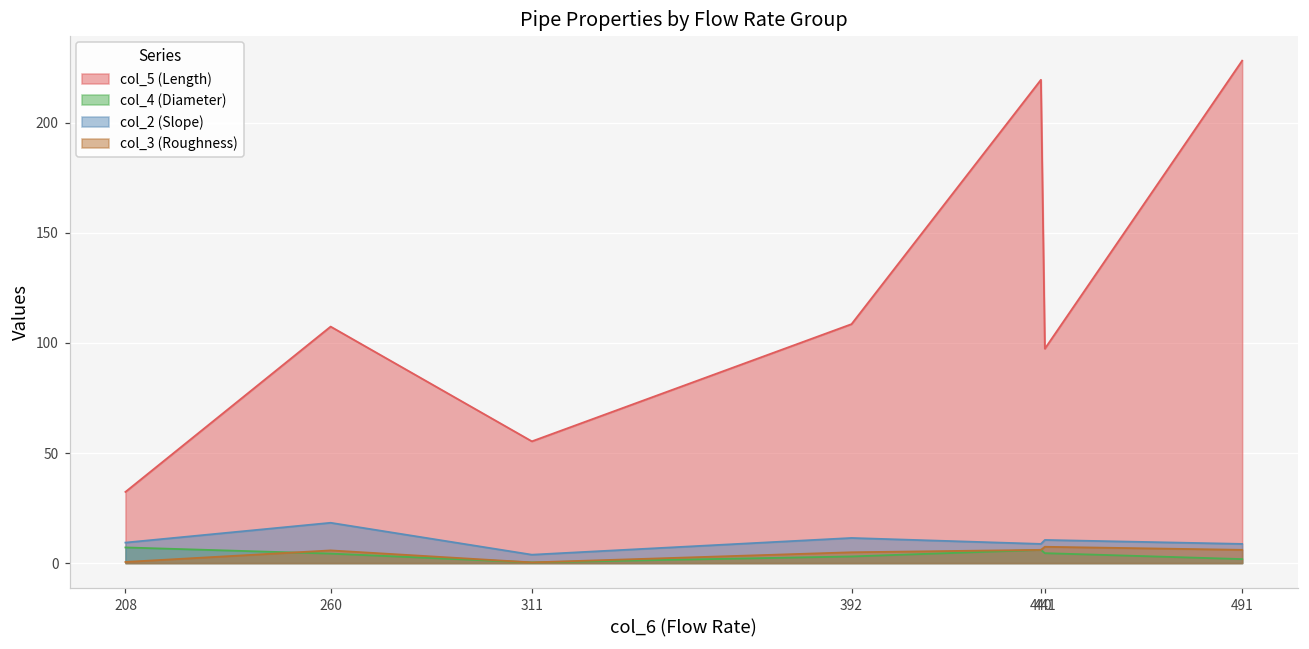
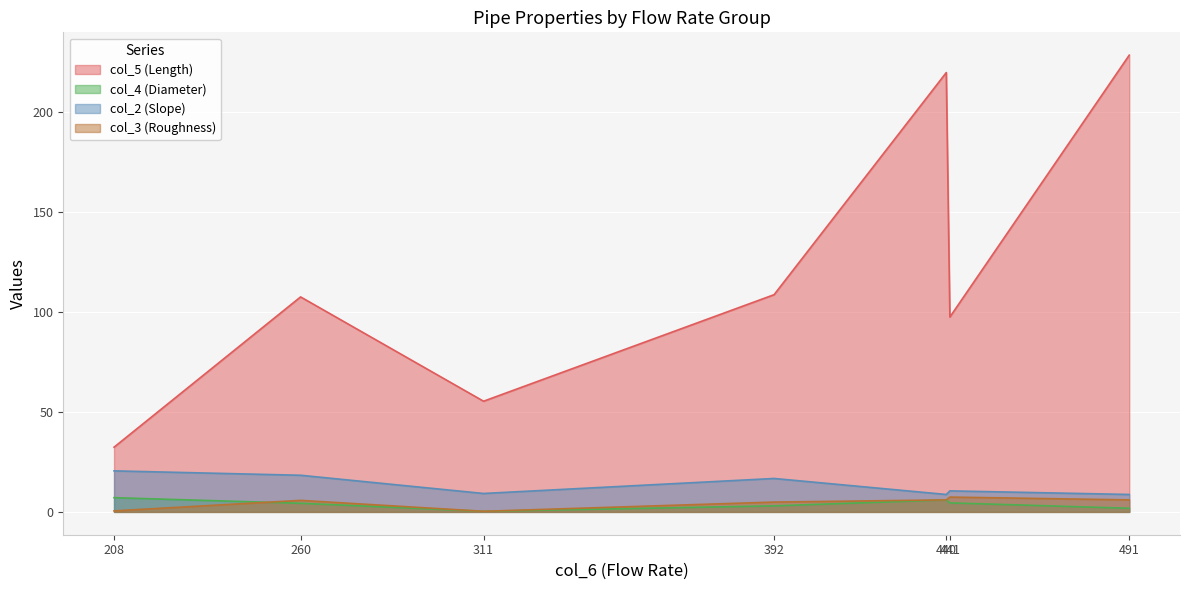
col_2 (Slope), 208: 9 -> 21
col_2 (Slope), 311: 4 -> 9
col_2 (Slope), 392: 11 -> 17
